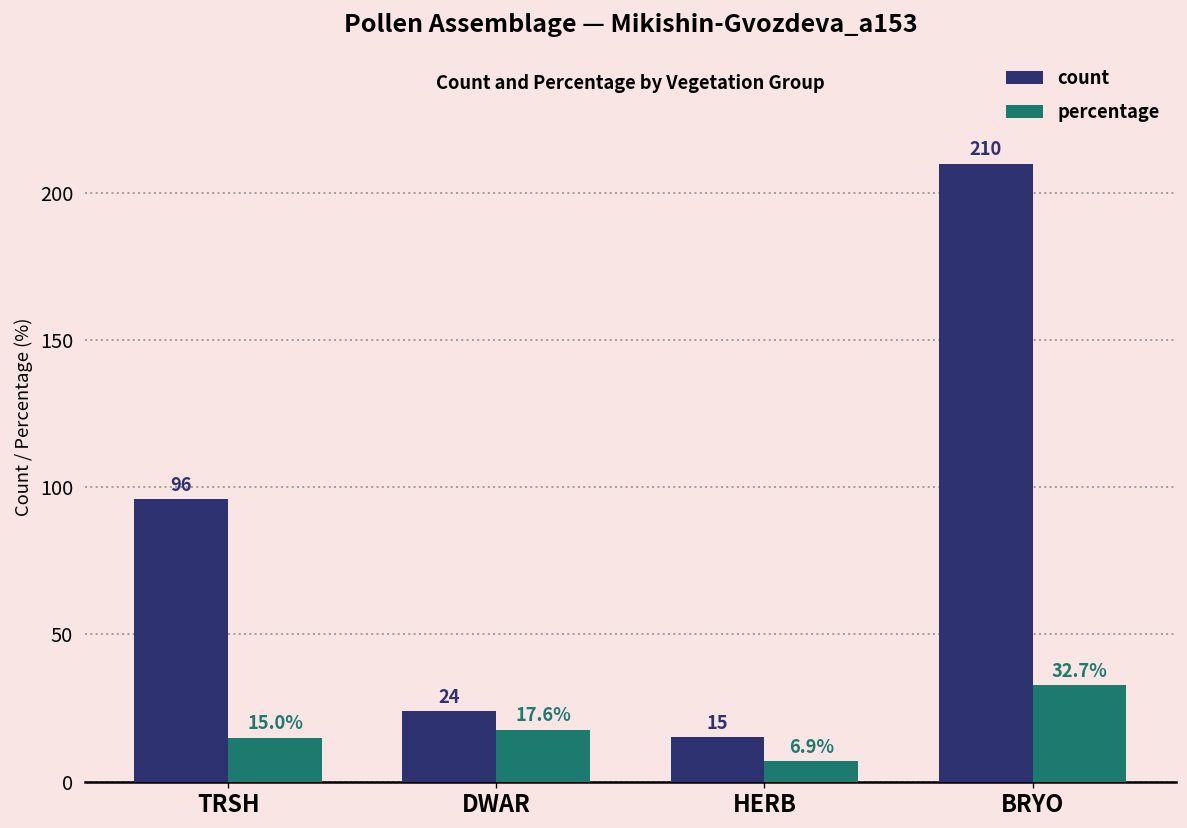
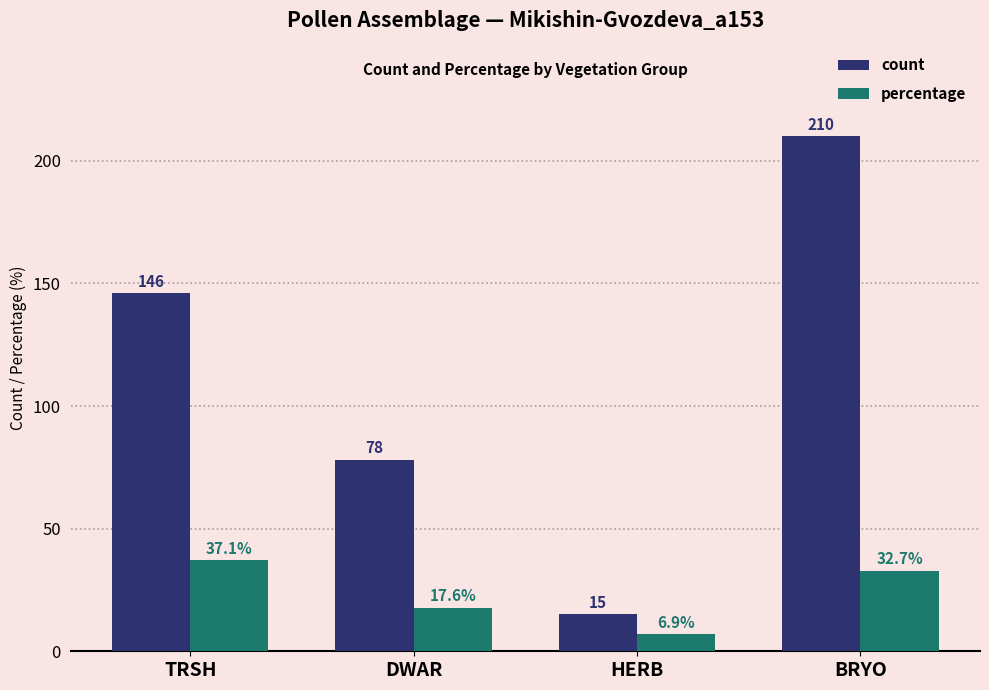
count, TRSH: 96 -> 146
percentage, TRSH: 15.0% -> 37.1%
count, DWAR: 24 -> 78
